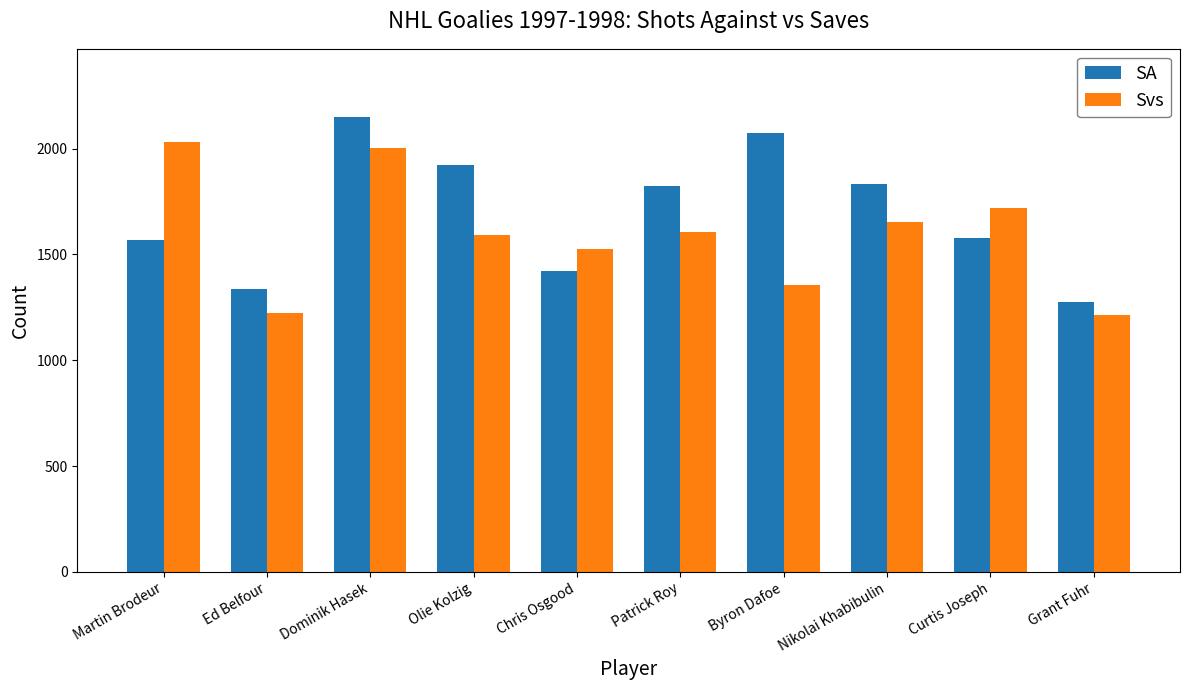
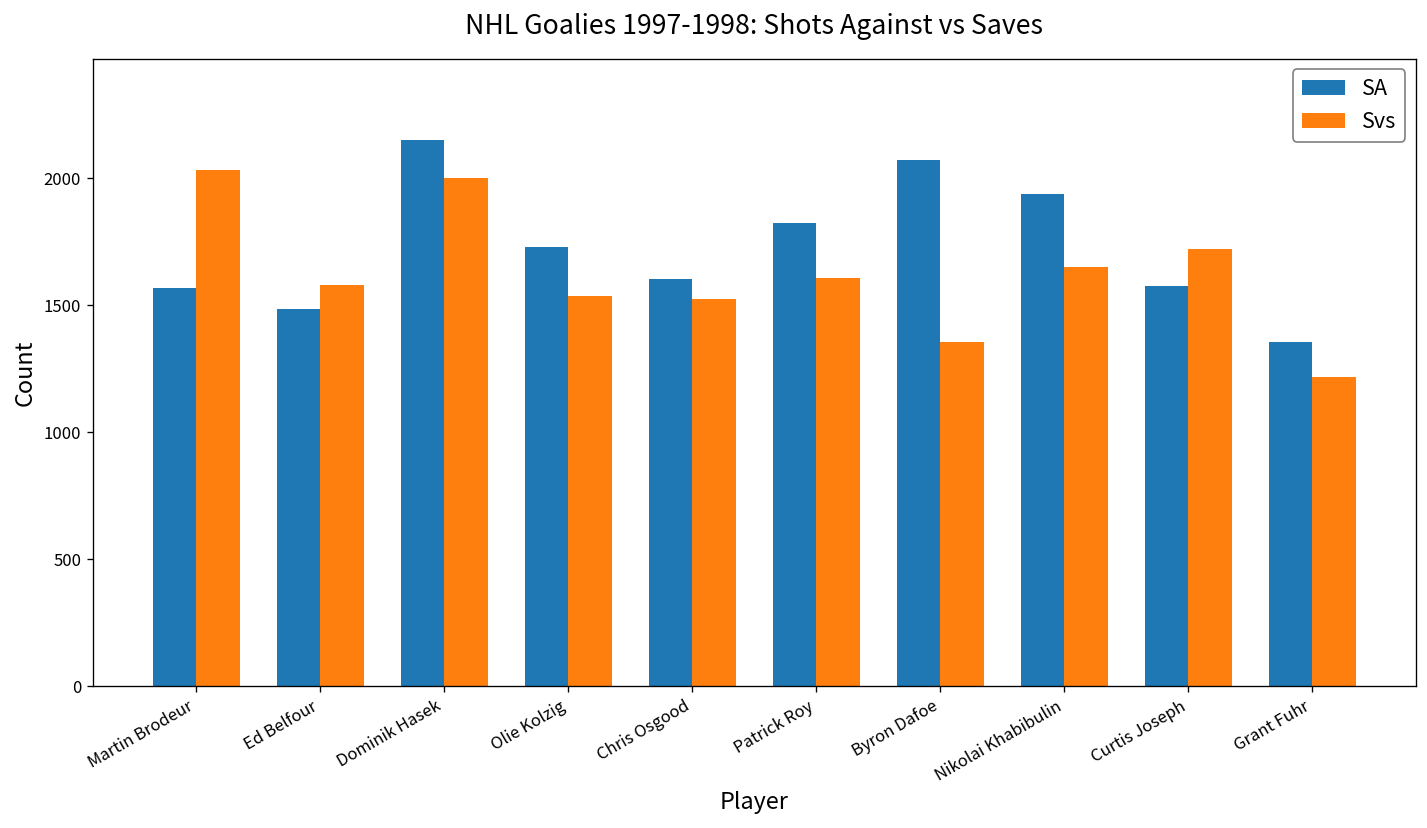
SA, Ed Belfour: 1340 -> 1490
Svs, Ed Belfour: 1220 -> 1580
SA, Olie Kolzig: 1920 -> 1730
Svs, Olie Kolzig: 1590 -> 1540
SA, Chris Osgood: 1420 -> 1610
SA, Nikolai Khabibulin: 1840 -> 1940
SA, Grant Fuhr: 1280 -> 1350
